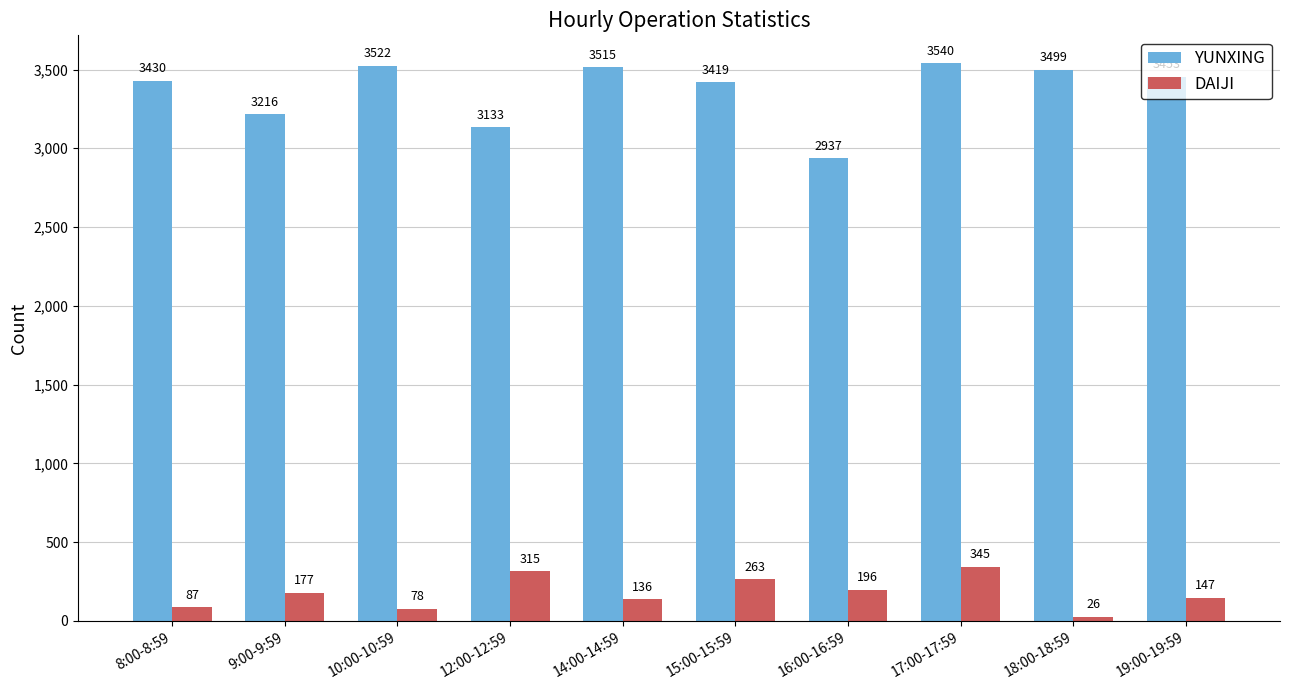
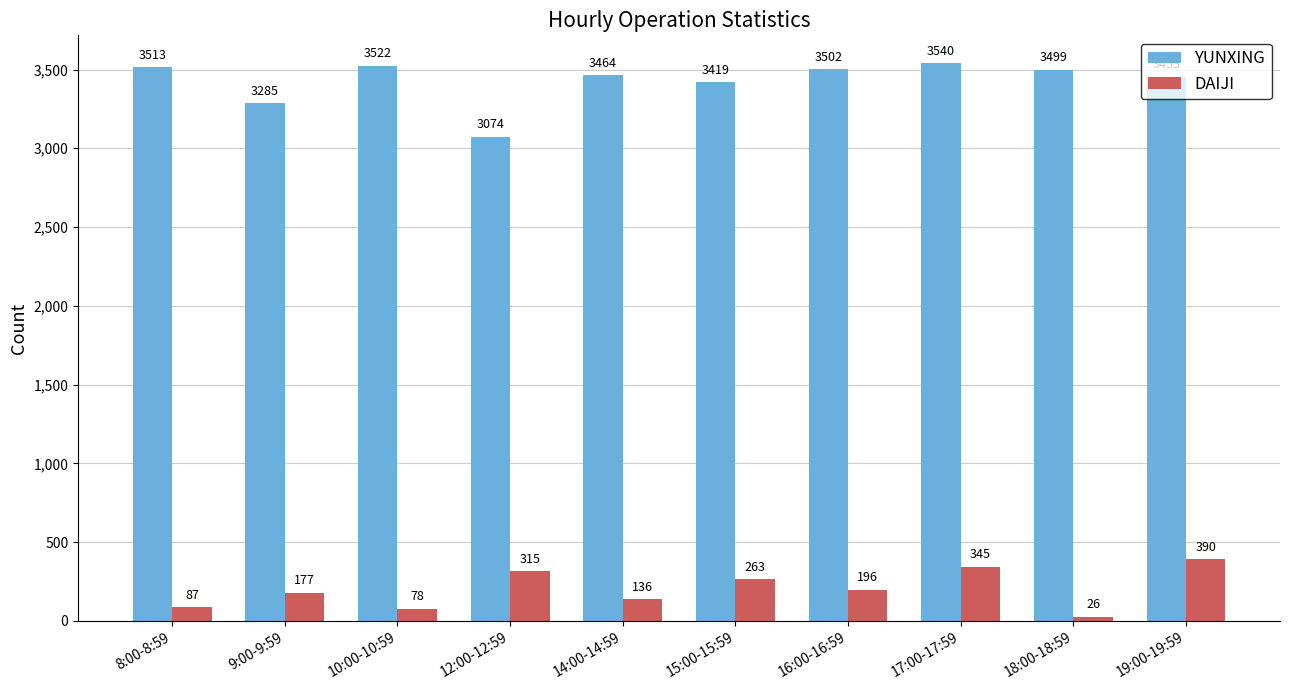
YUNXING, 8:00-8:59: 3430 -> 3513
YUNXING, 9:00-9:59: 3216 -> 3285
YUNXING, 12:00-12:59: 3133 -> 3074
YUNXING, 14:00-14:59: 3515 -> 3464
YUNXING, 16:00-16:59: 2937 -> 3502
DAIJI, 19:00-19:59: 147 -> 390
